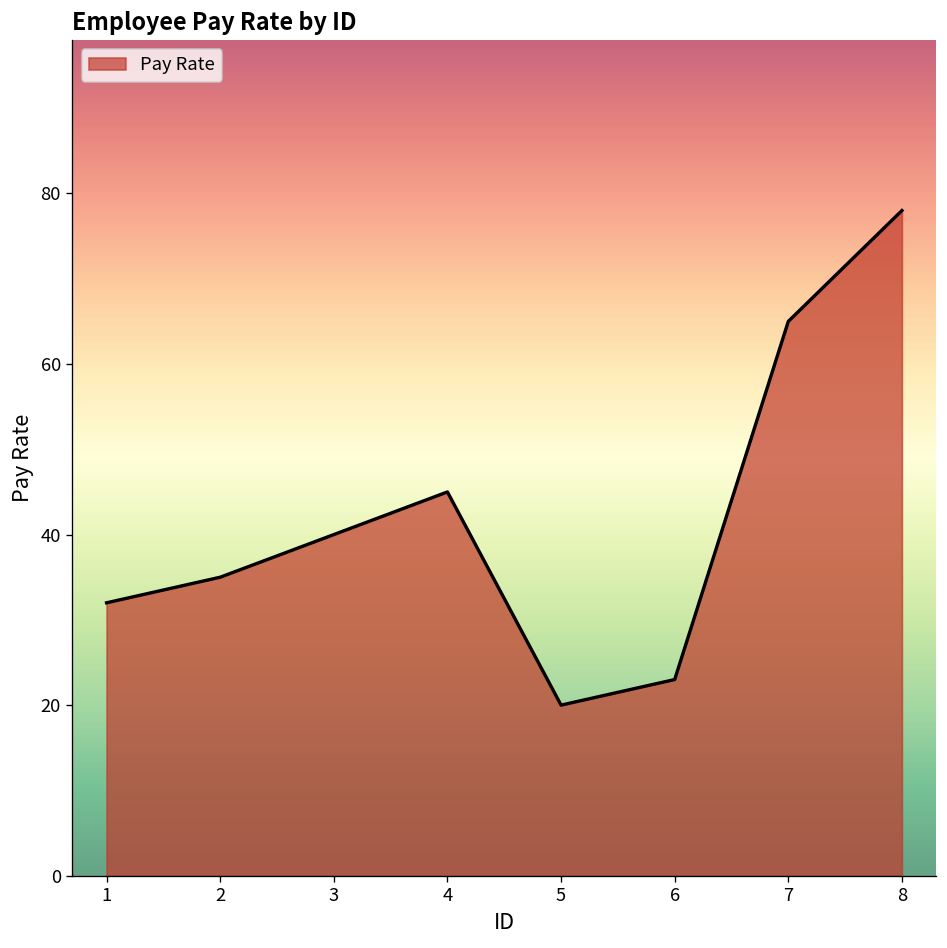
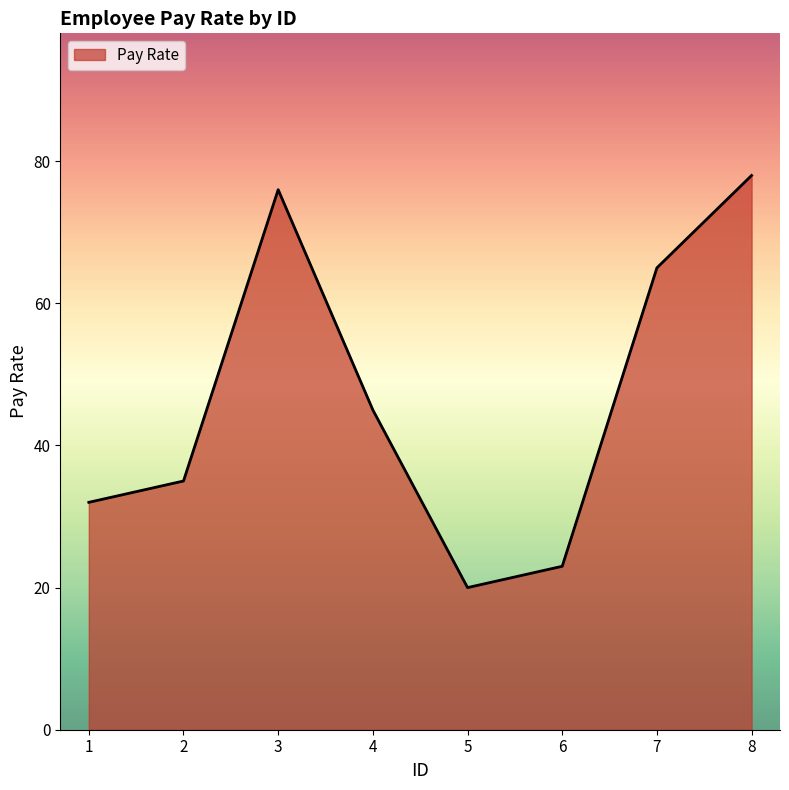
3: 40 -> 76
